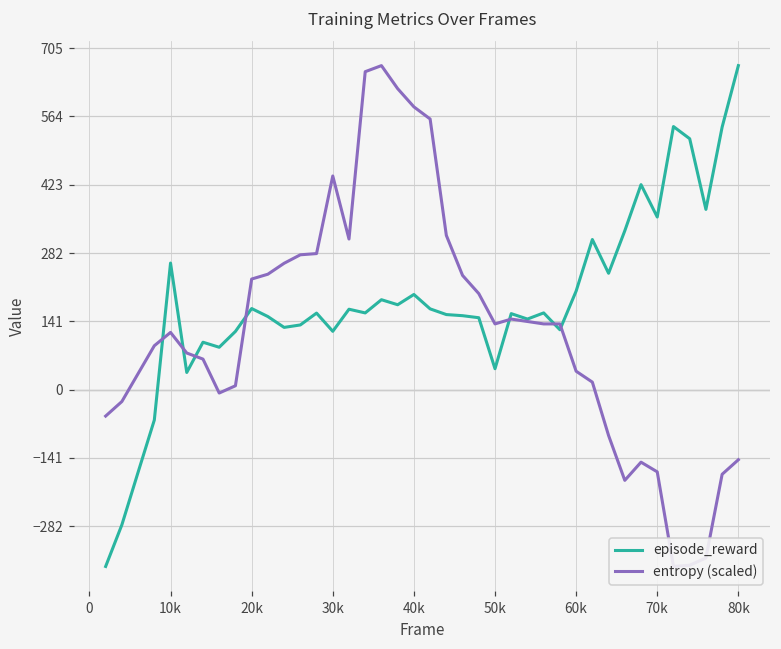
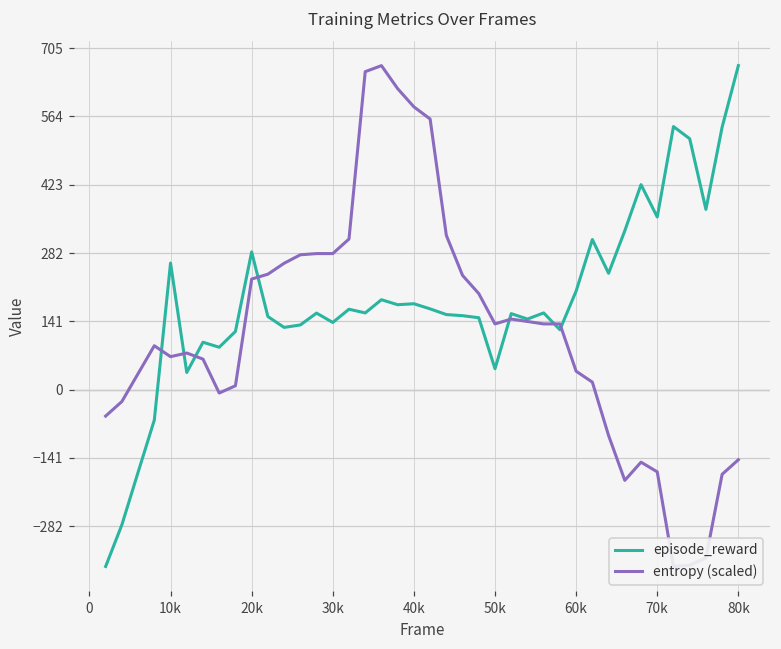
entropy (scaled), 10k: 120 -> 70
episode_reward, 20k: 170 -> 280
episode_reward, 30k: 120 -> 140
entropy (scaled), 30k: 440 -> 280
episode_reward, 40k: 200 -> 180
